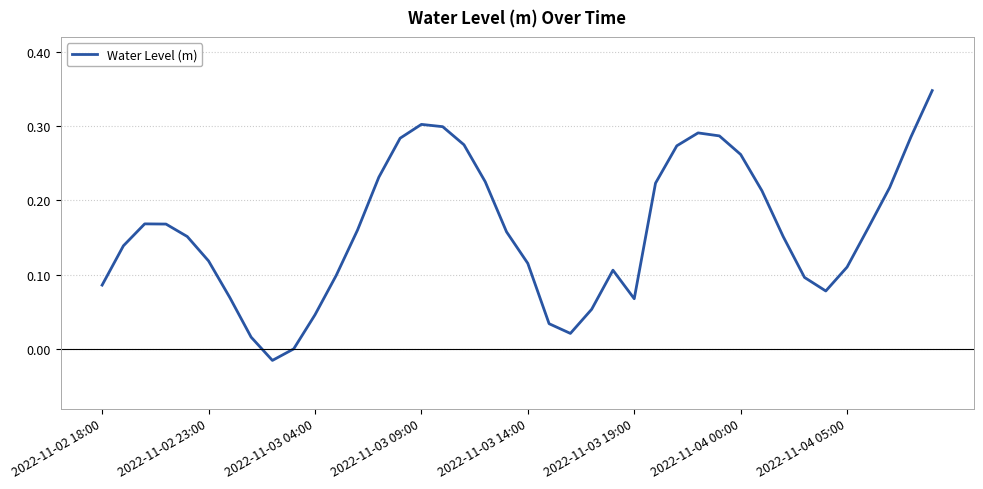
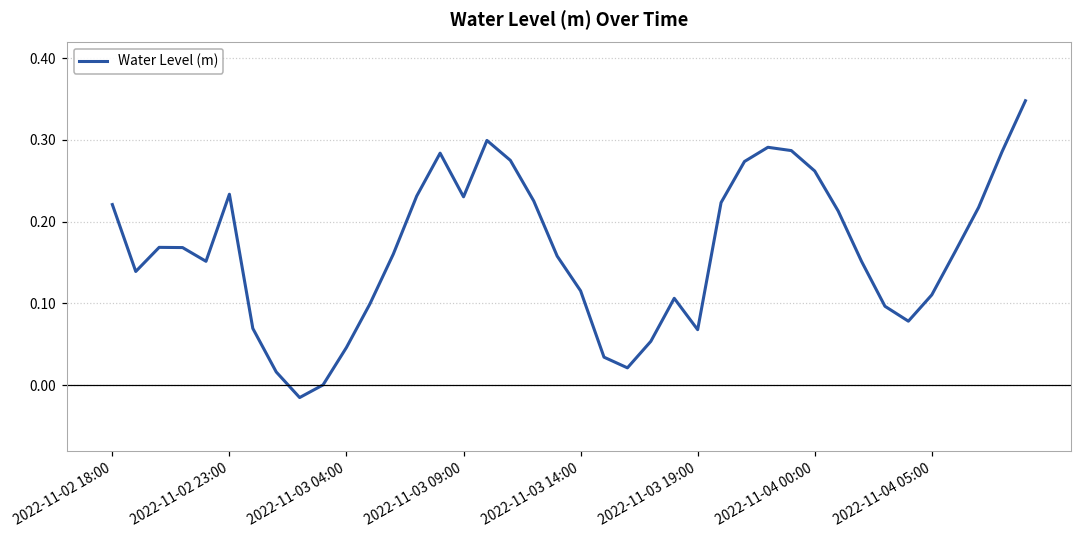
2022-11-02 18:00: 0.09 -> 0.22
2022-11-02 23:00: 0.12 -> 0.23
2022-11-03 09:00: 0.30 -> 0.23
